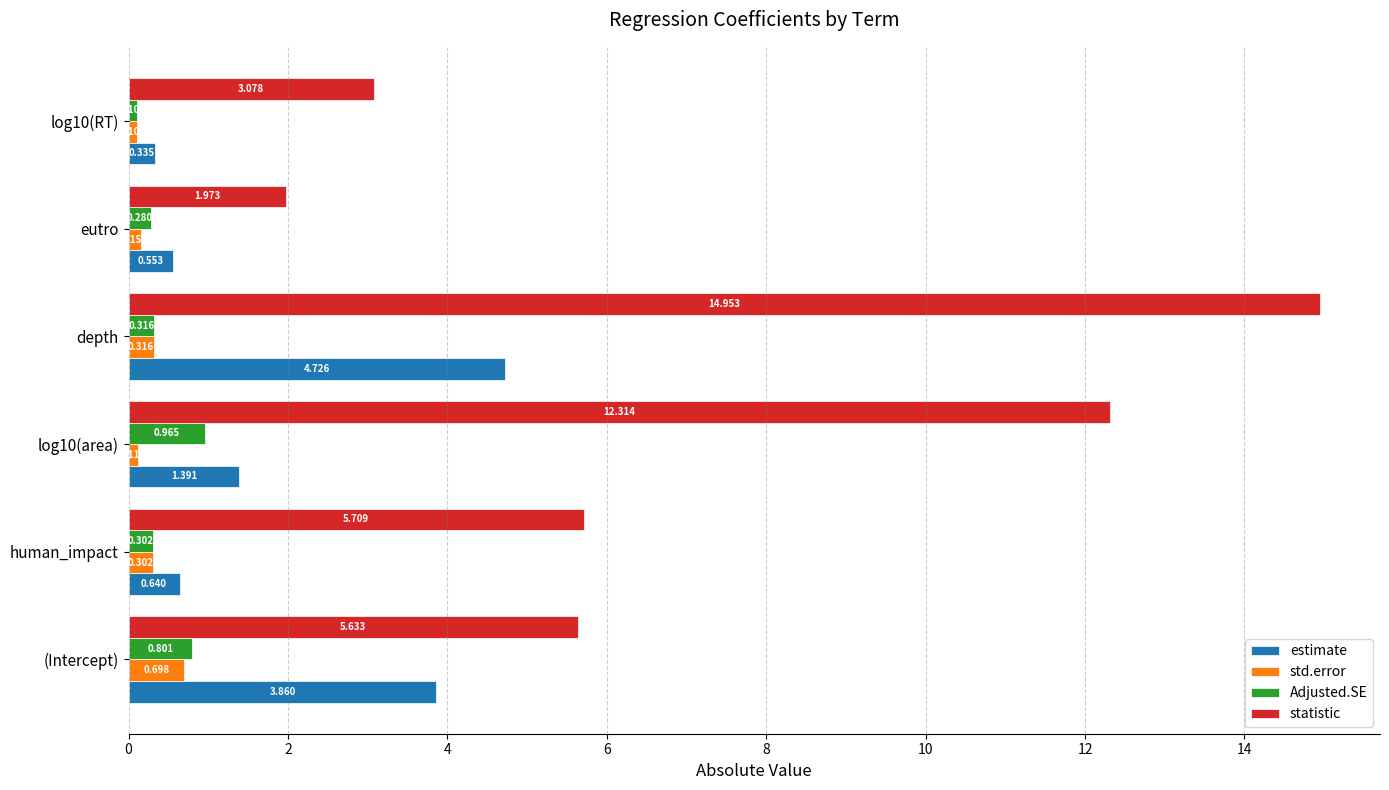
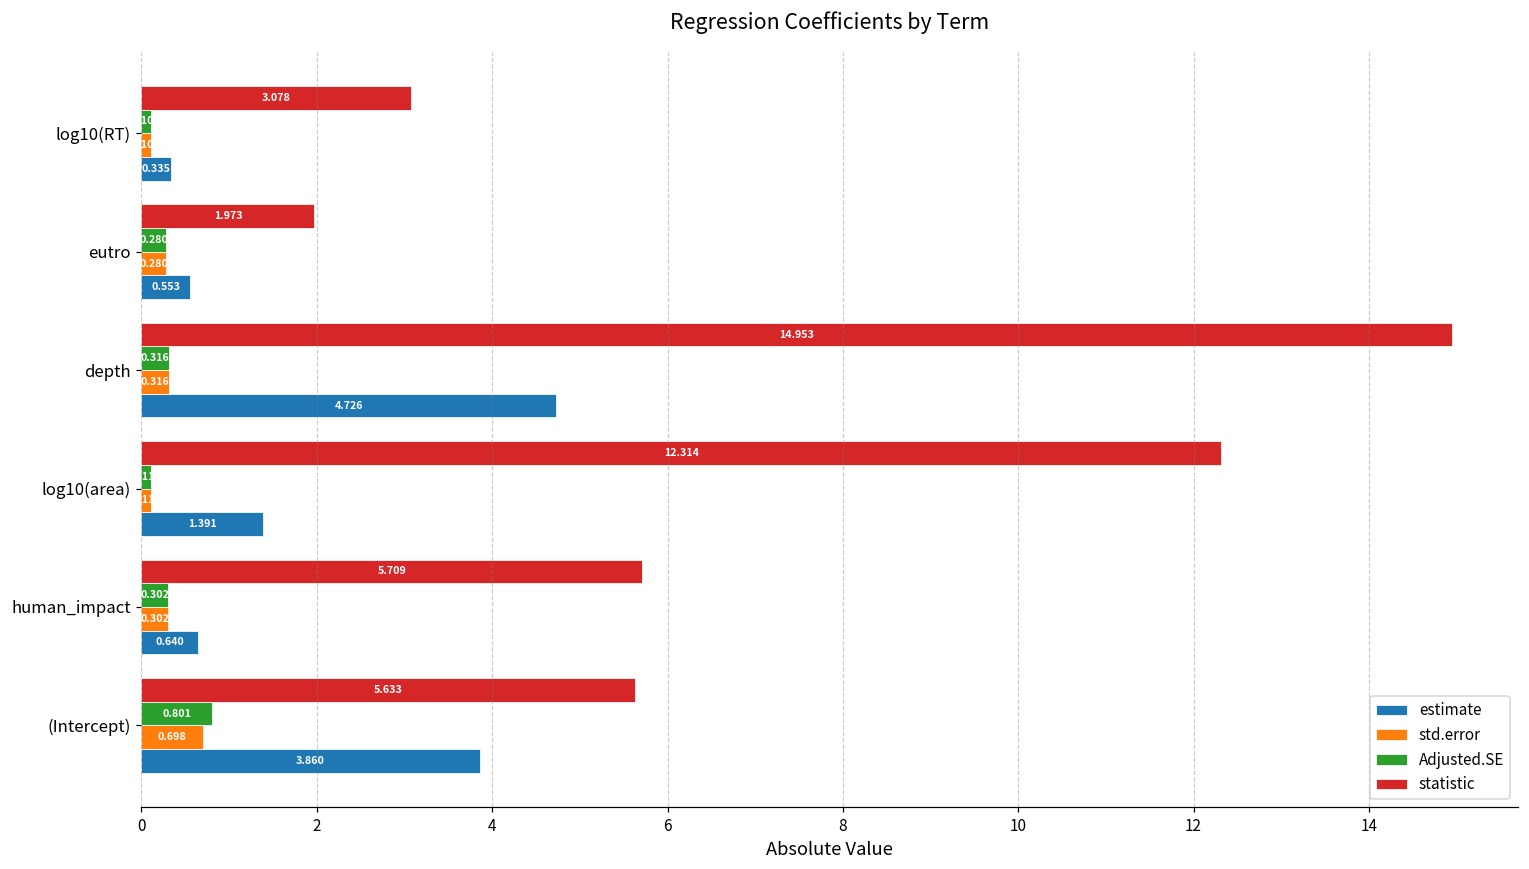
std.error, eutro: 0.2 -> 0.3
Adjusted.SE, log10(area): 1.0 -> 0.1
